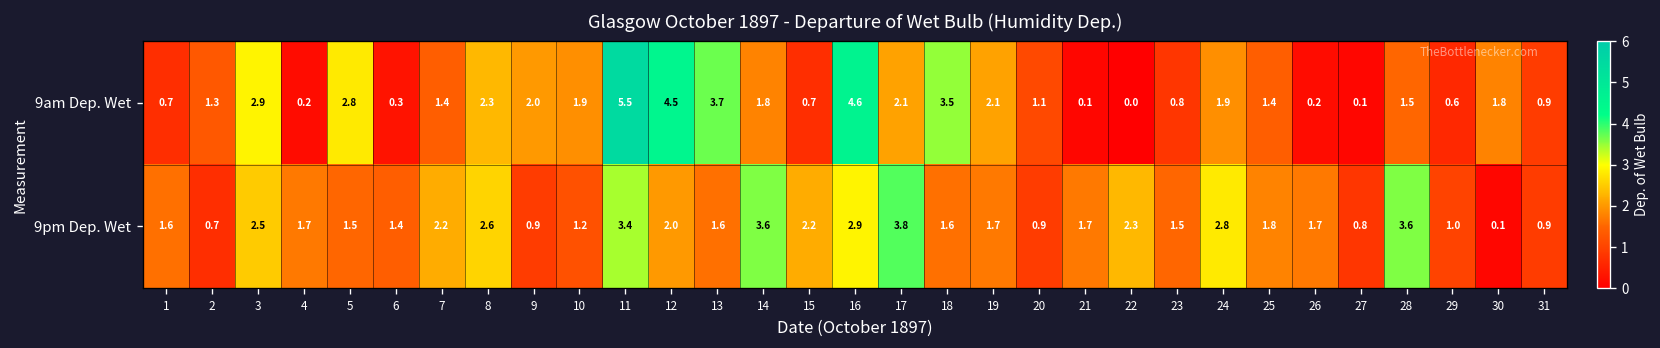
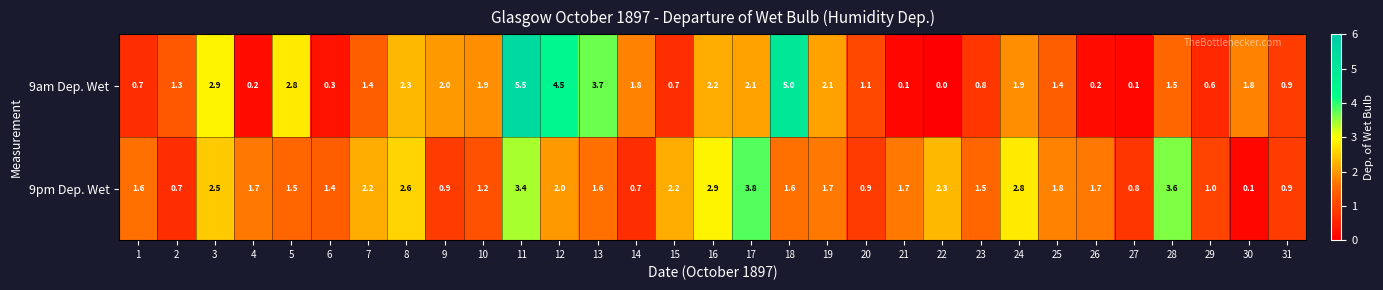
9am Dep. Wet, 16: 4.6 -> 2.2
9am Dep. Wet, 18: 3.5 -> 5.0
9pm Dep. Wet, 14: 3.6 -> 0.7
